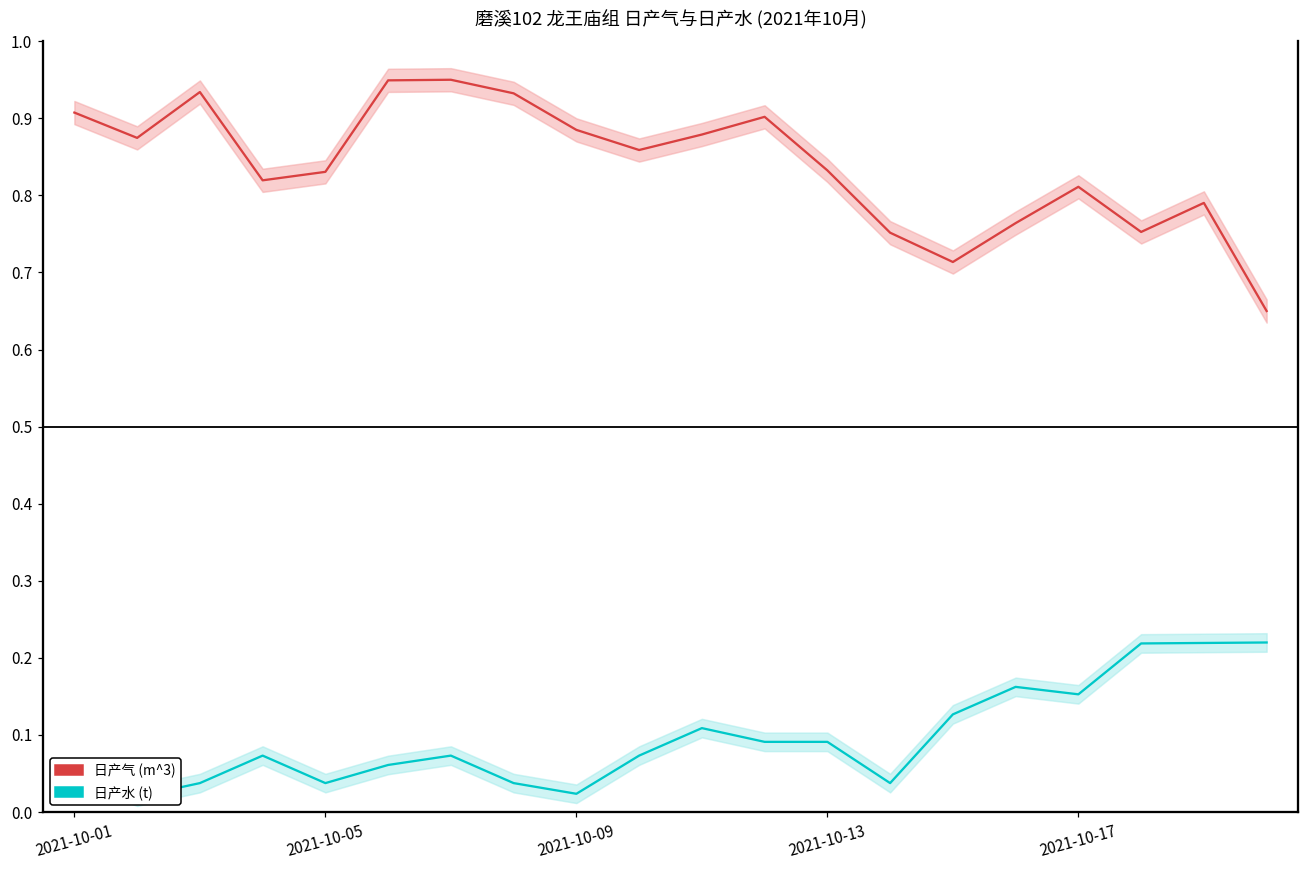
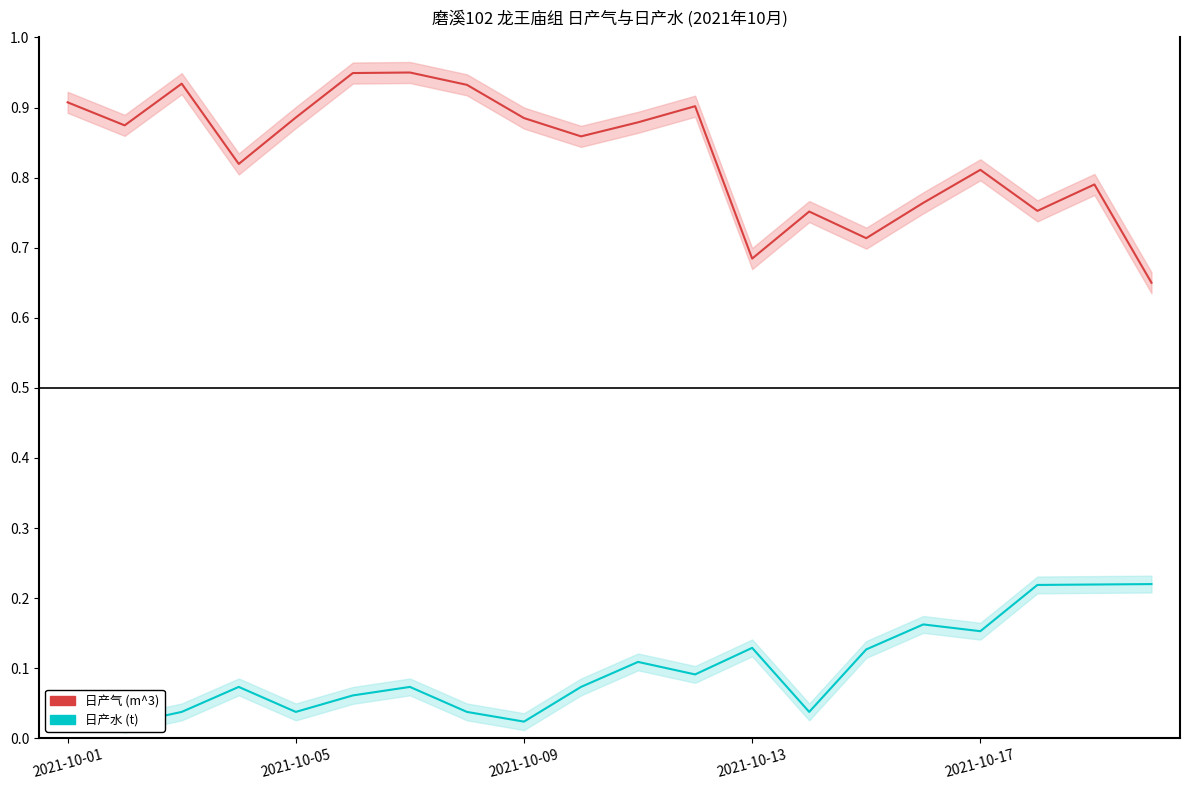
日产气 (m^3), 2021-10-05: 0.83 -> 0.89
日产气 (m^3), 2021-10-13: 0.83 -> 0.68
日产水 (t), 2021-10-13: 0.09 -> 0.13
